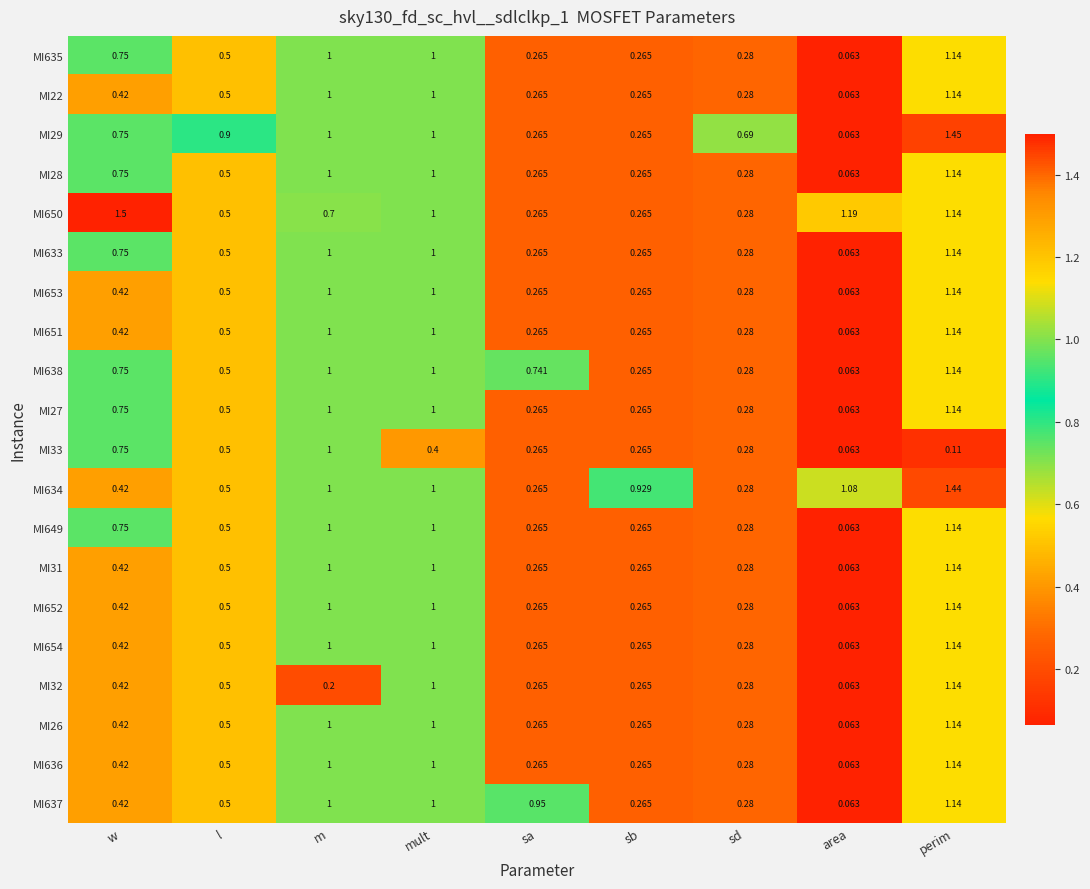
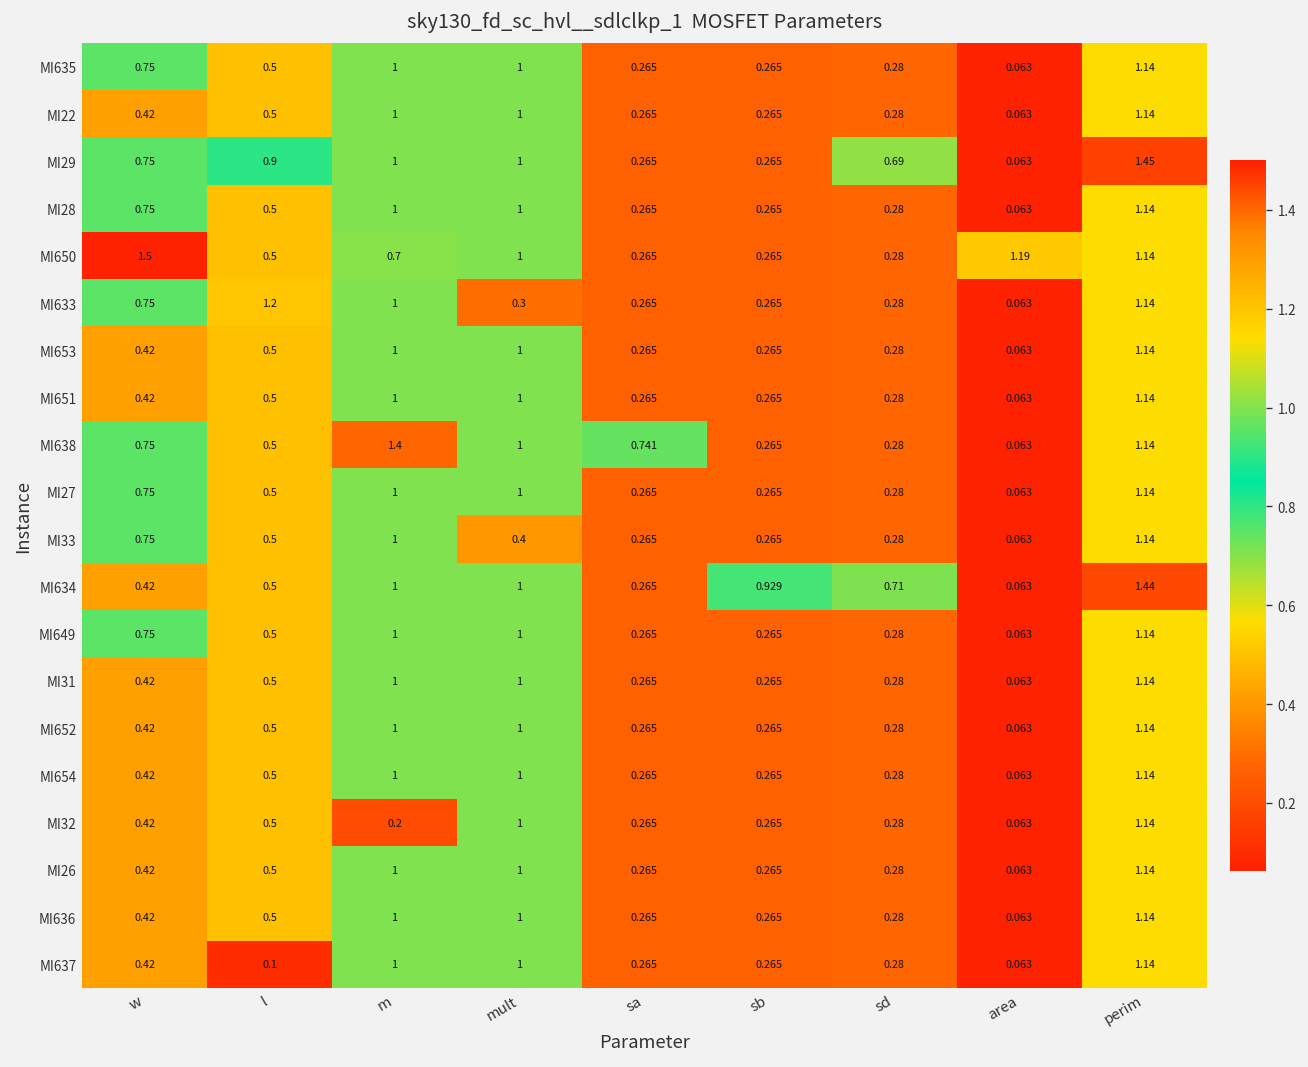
MI633, l: 0.5 -> 1.2
MI633, mult: 1 -> 0.3
MI638, m: 1 -> 1.4
MI33, perim: 0.11 -> 1.14
MI634, sd: 0.28 -> 0.71
MI634, area: 1.08 -> 0.063
MI637, l: 0.5 -> 0.1
MI637, sa: 0.95 -> 0.265
